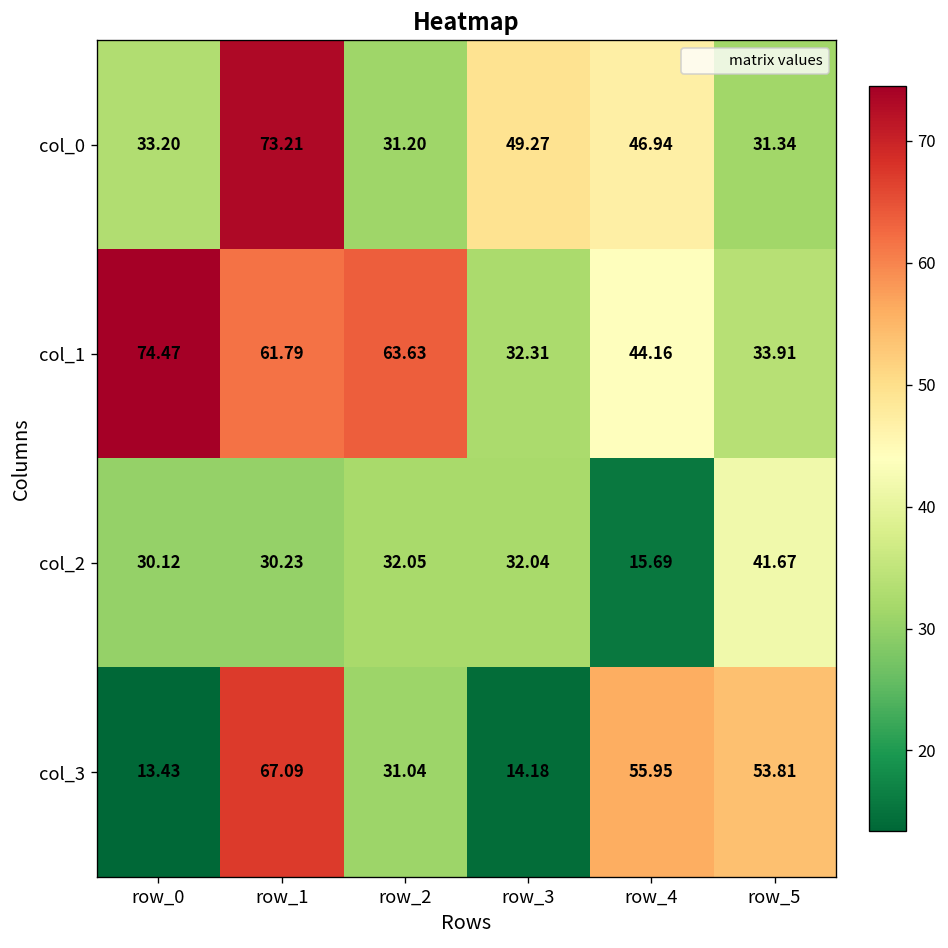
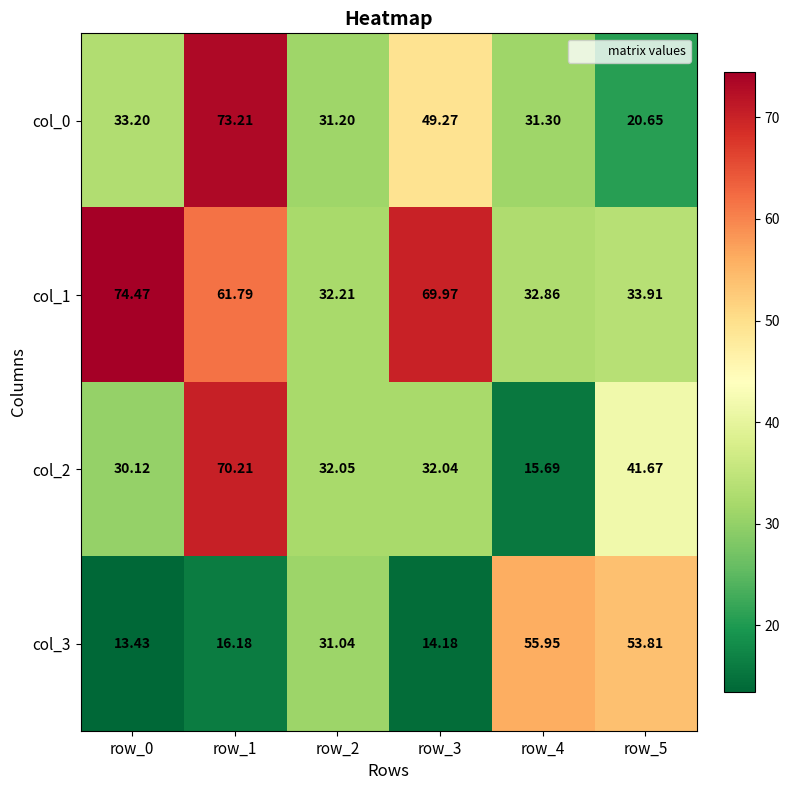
col_0, row_4: 46.94 -> 31.30
col_0, row_5: 31.34 -> 20.65
col_1, row_2: 63.63 -> 32.21
col_1, row_3: 32.31 -> 69.97
col_1, row_4: 44.16 -> 32.86
col_2, row_1: 30.23 -> 70.21
col_3, row_1: 67.09 -> 16.18
